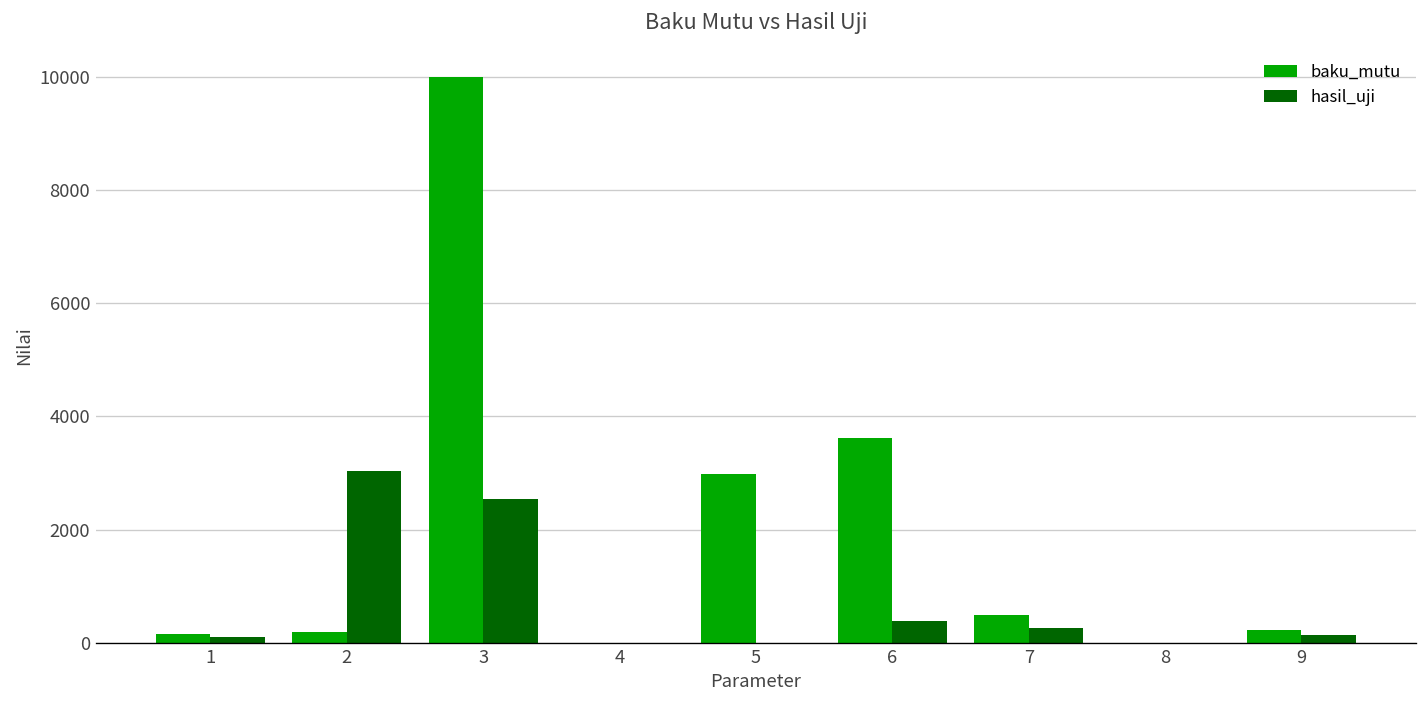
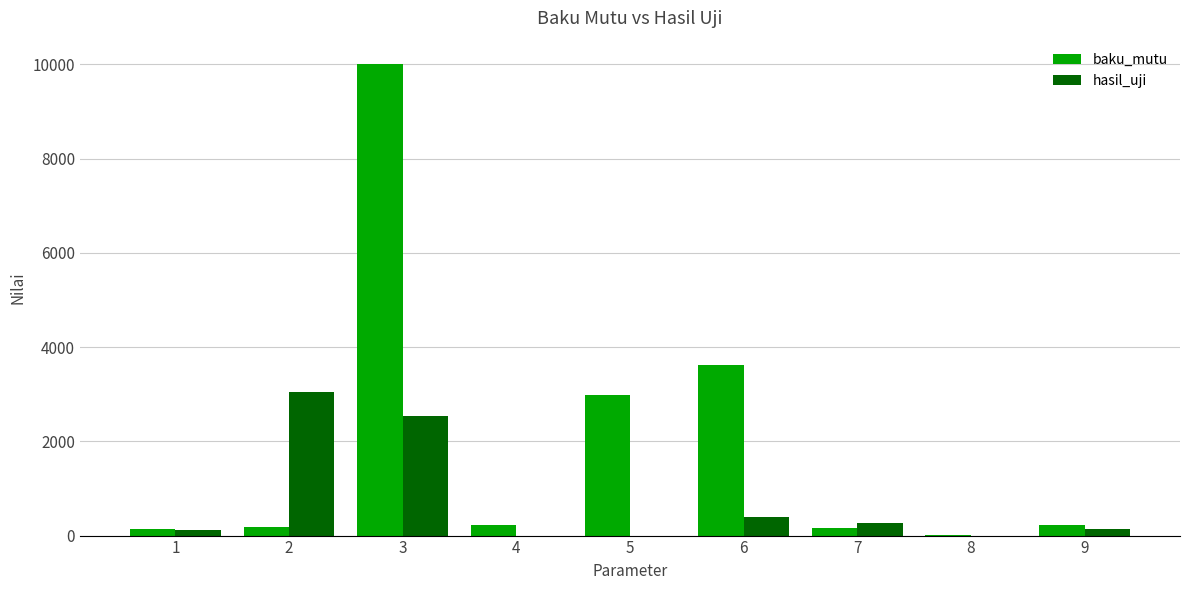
baku_mutu, 4: 0 -> 200
baku_mutu, 7: 500 -> 200
